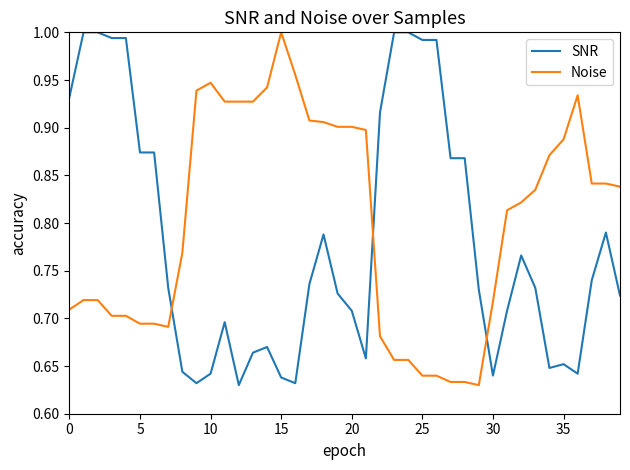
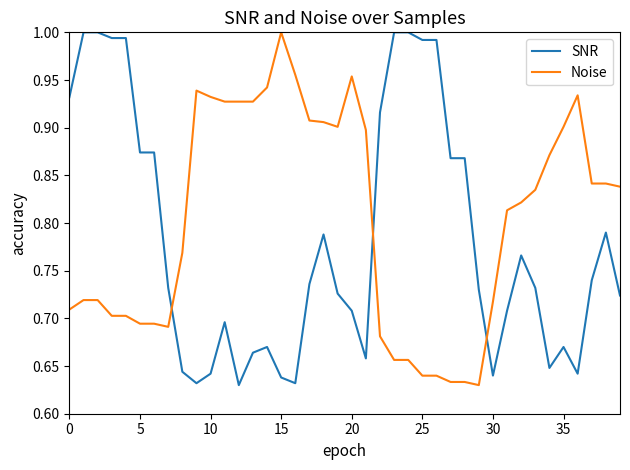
Noise, 10: 0.95 -> 0.93
Noise, 20: 0.90 -> 0.95
SNR, 35: 0.65 -> 0.67
Noise, 35: 0.89 -> 0.90
